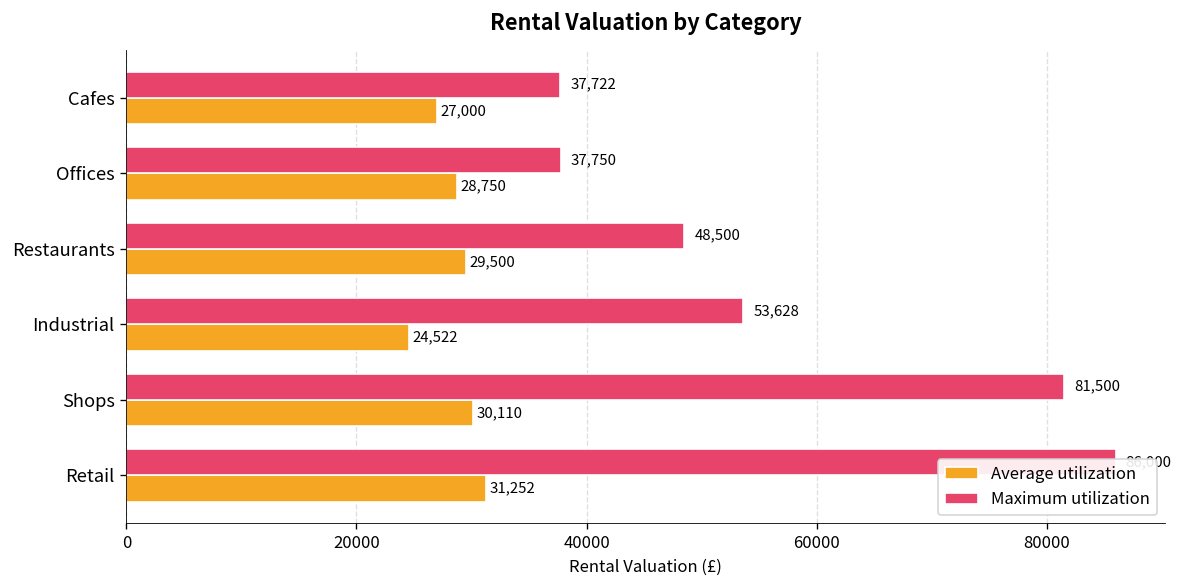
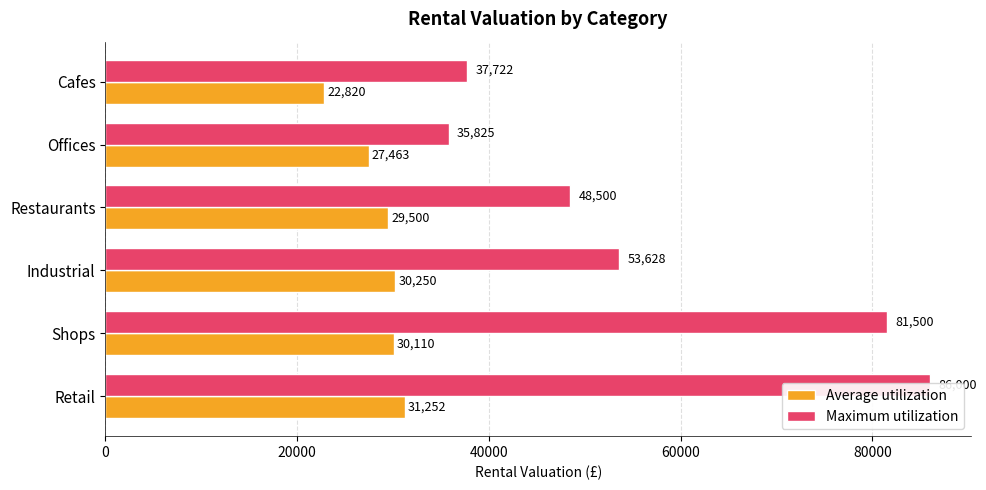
Average utilization, Cafes: 27,000 -> 22,820
Maximum utilization, Offices: 37,750 -> 35,825
Average utilization, Offices: 28,750 -> 27,463
Average utilization, Industrial: 24,522 -> 30,250
